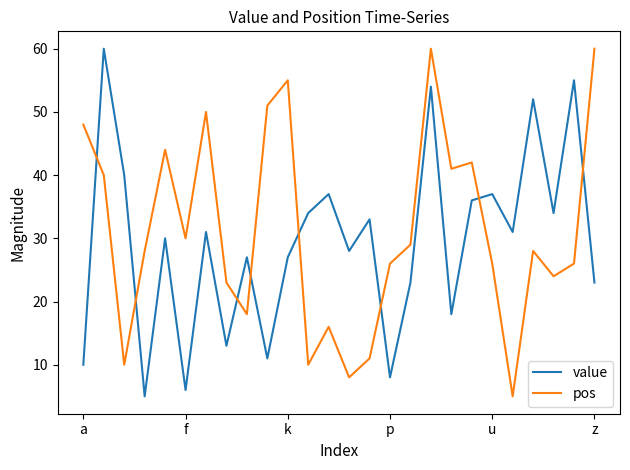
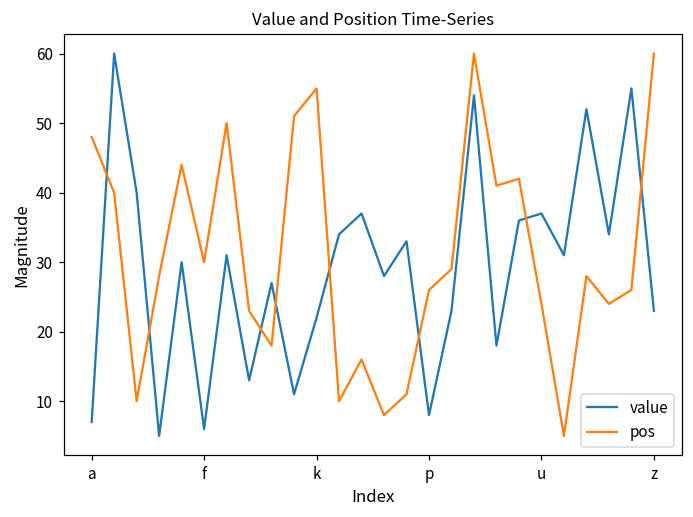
value, a: 10 -> 7
value, k: 27 -> 22
pos, u: 26 -> 24
